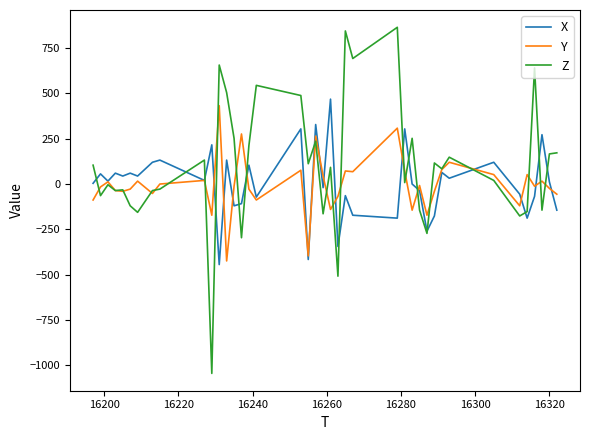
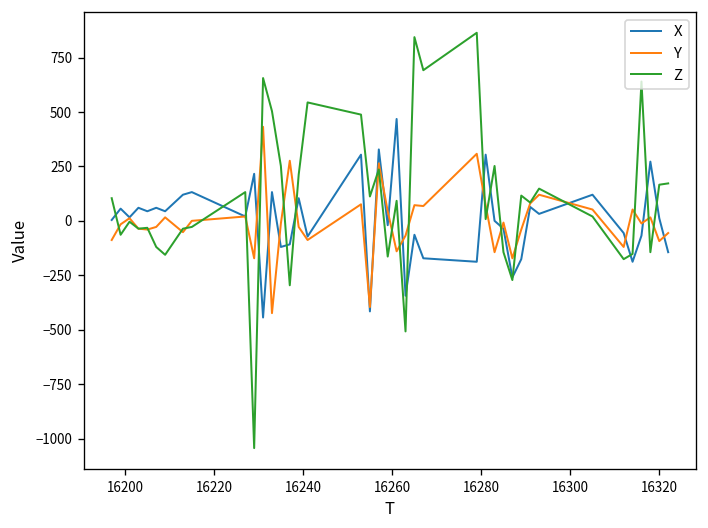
Y, 16320: -20 -> -90
